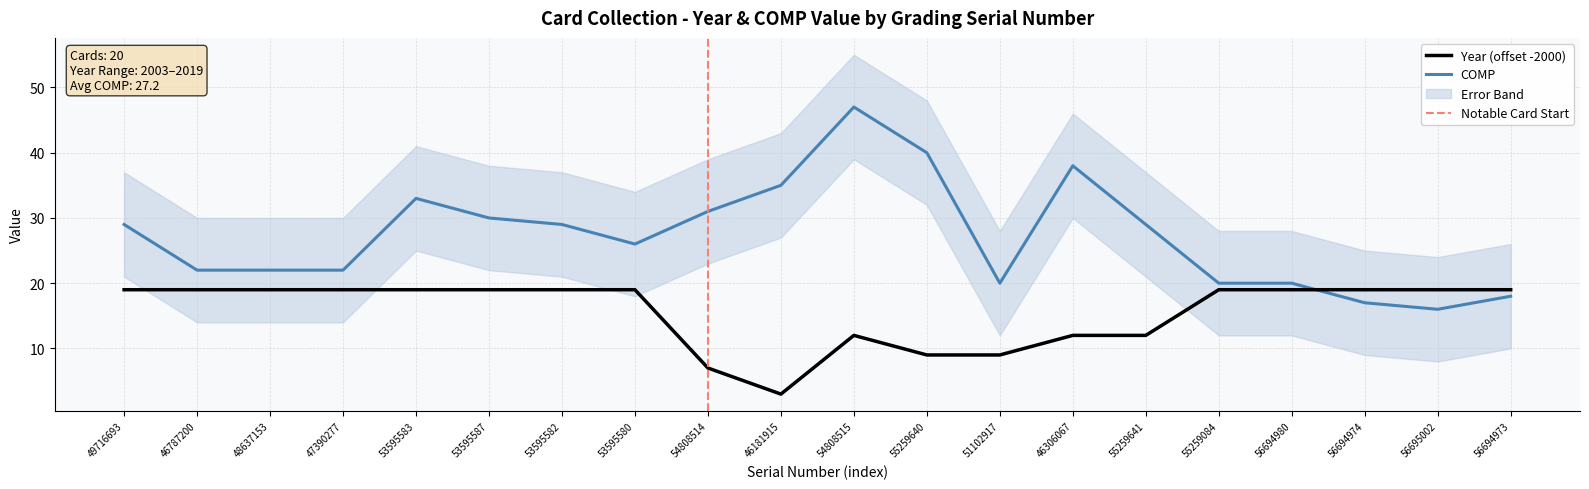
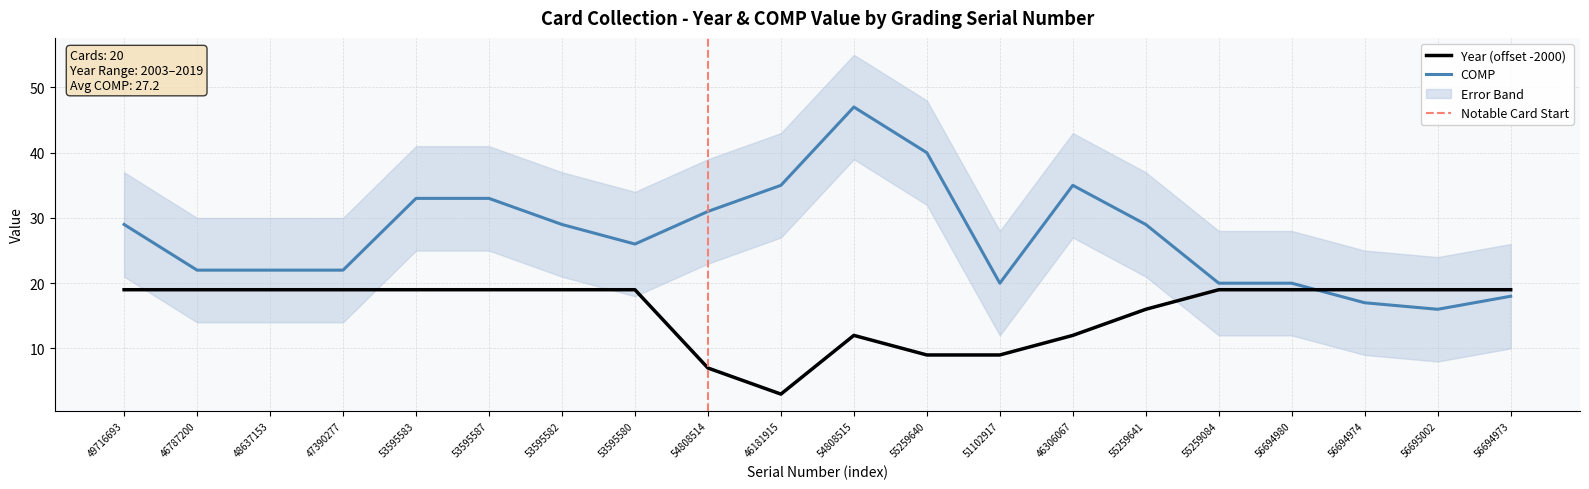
COMP, 53595587: 30 -> 33
COMP, 46306067: 38 -> 35
Year (offset -2000), 55259641: 12 -> 16
